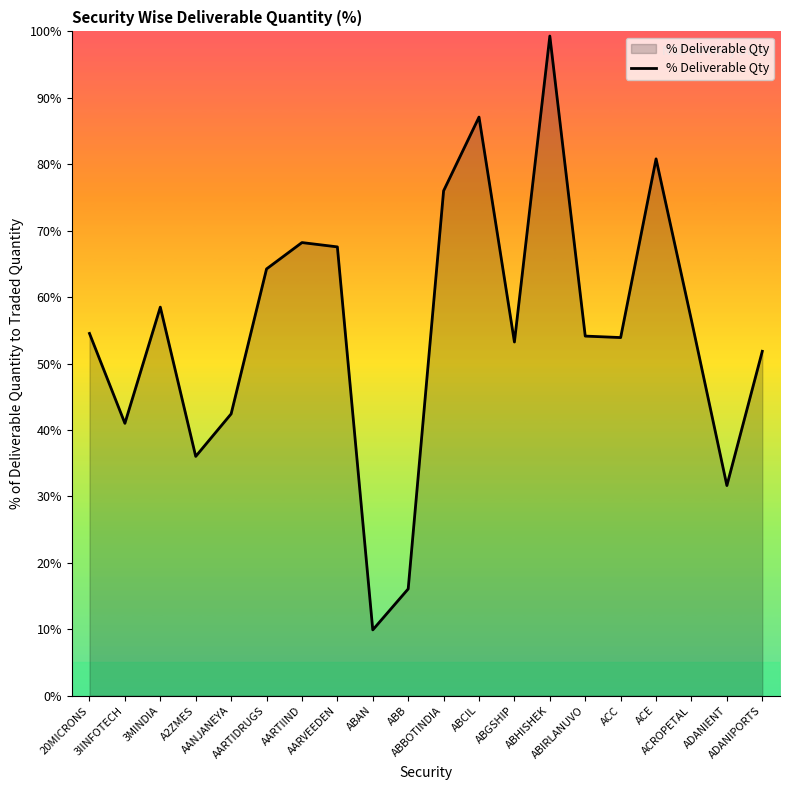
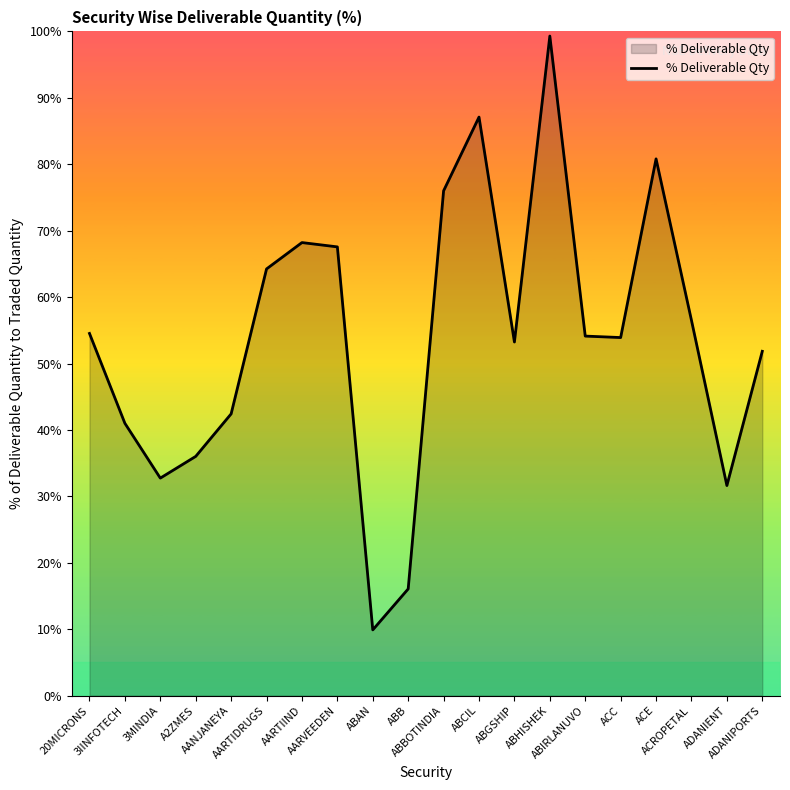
3MINDIA: 58% -> 33%
